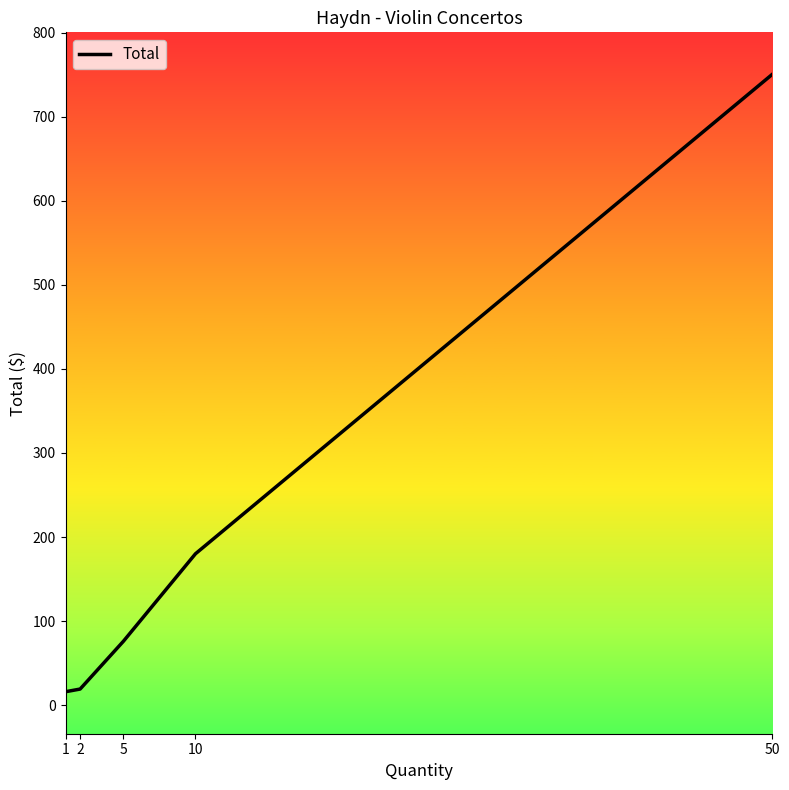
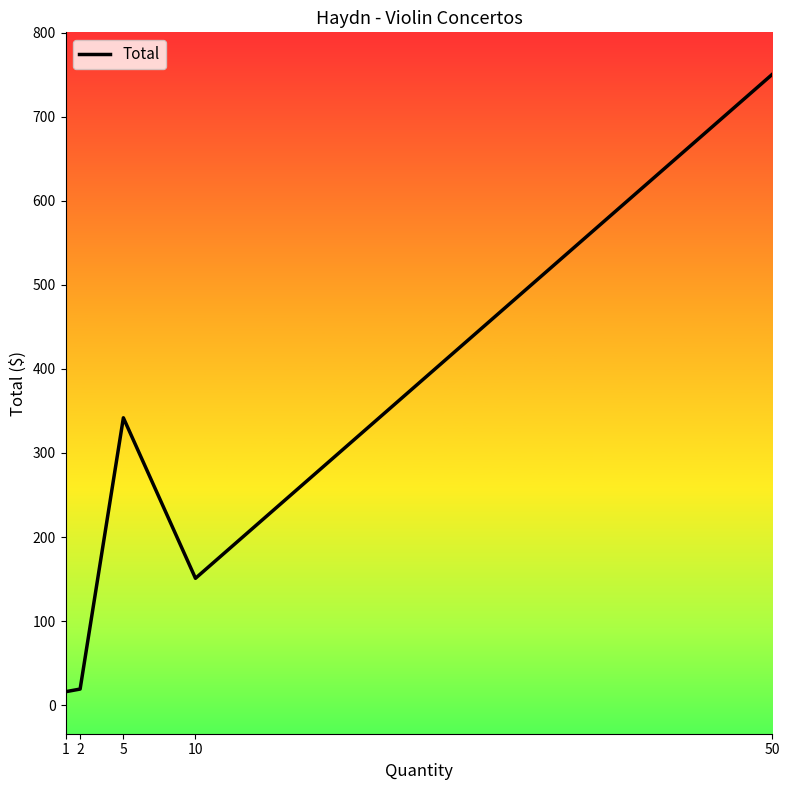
5: 80 -> 340
10: 180 -> 150
